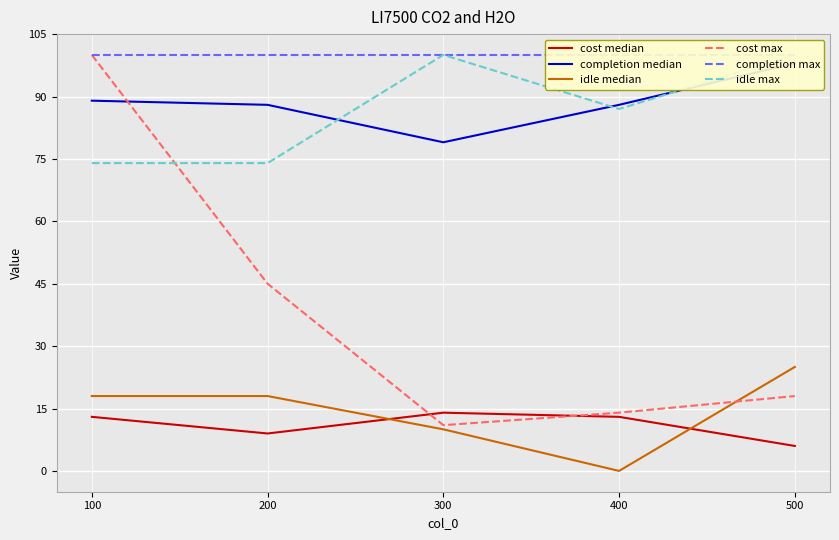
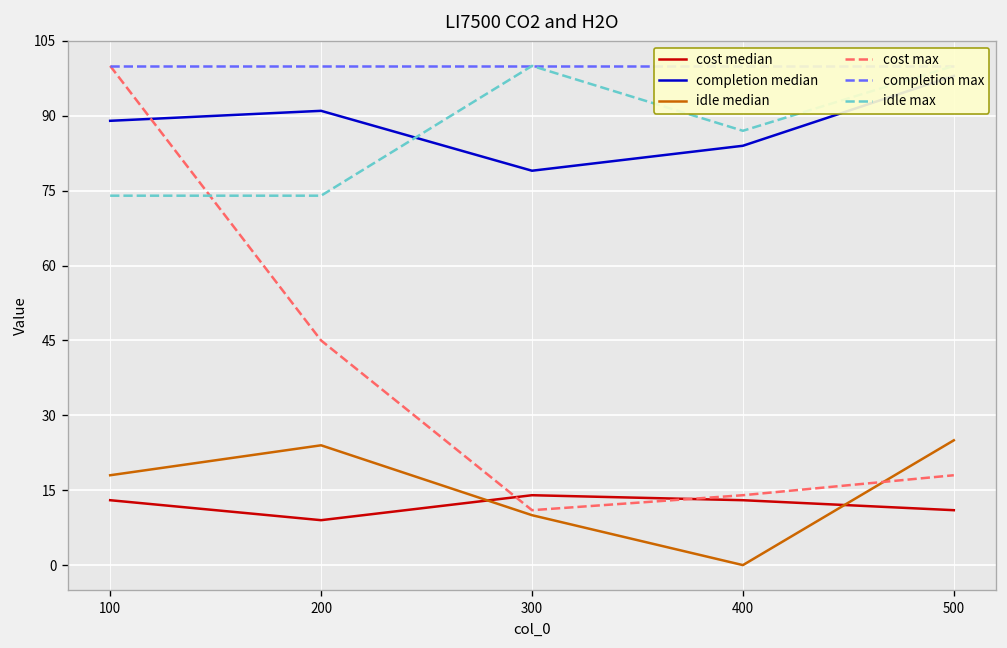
completion median, 200: 88 -> 91
idle median, 200: 18 -> 24
completion median, 400: 88 -> 84
cost median, 500: 6 -> 11
